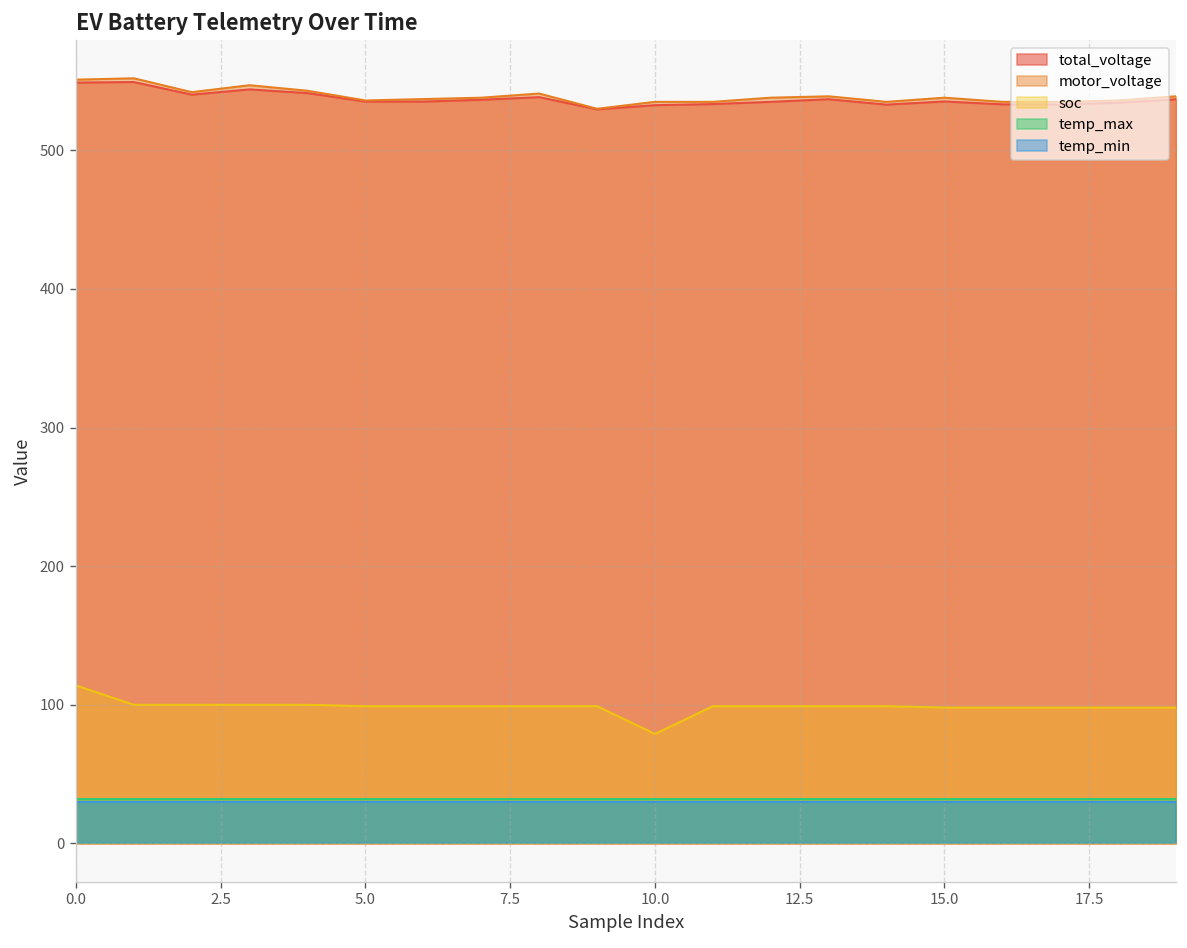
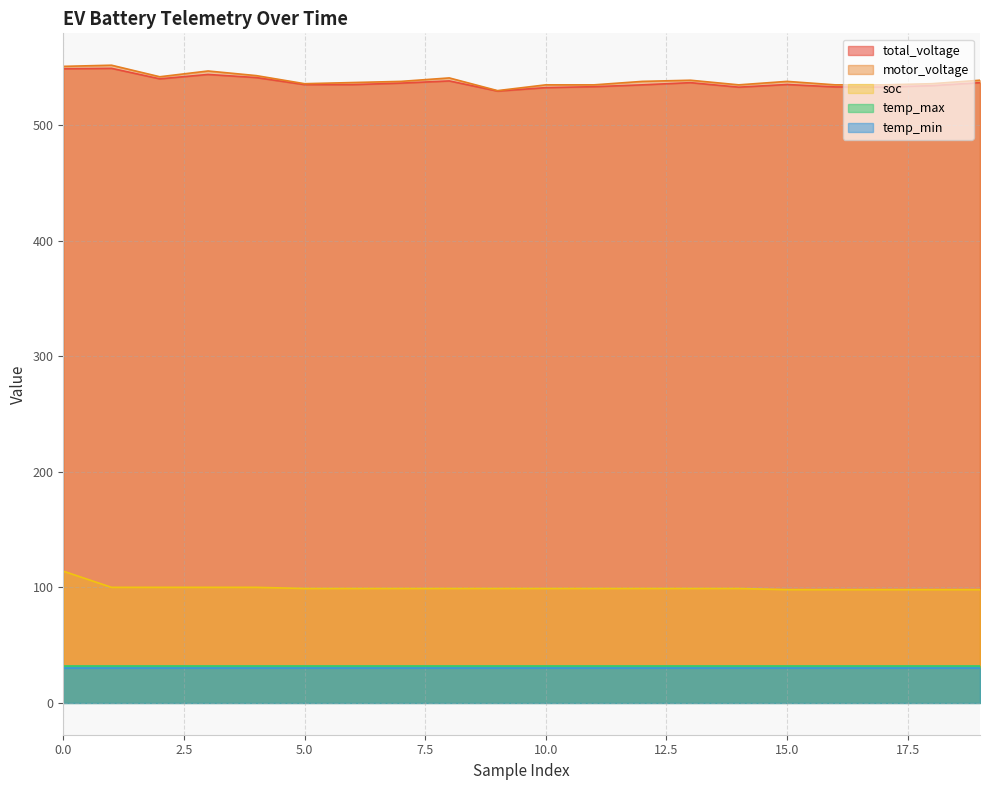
soc, 10.0: 79 -> 99
